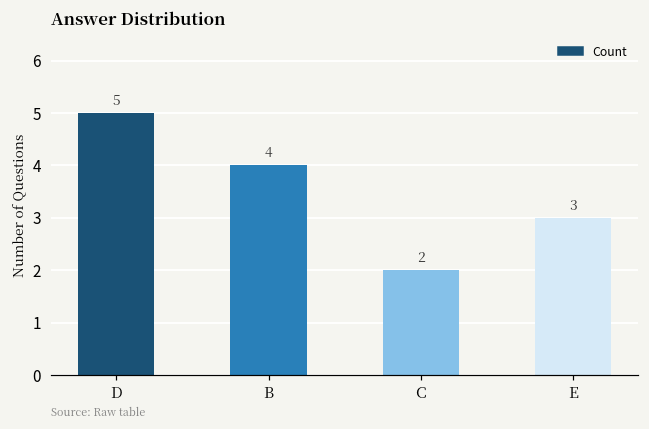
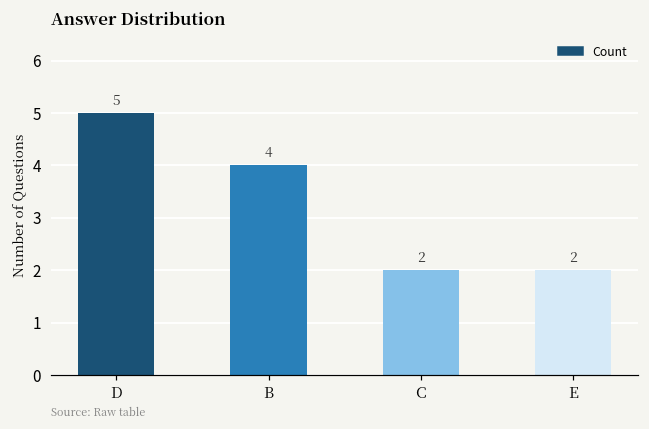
E: 3 -> 2
